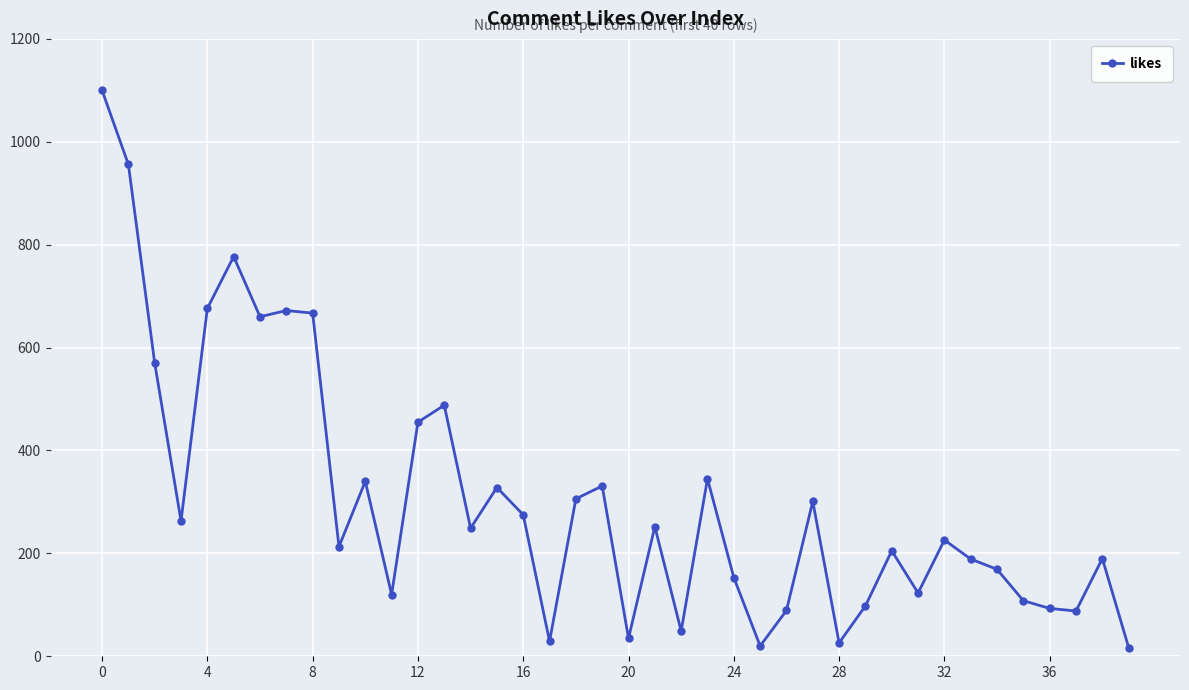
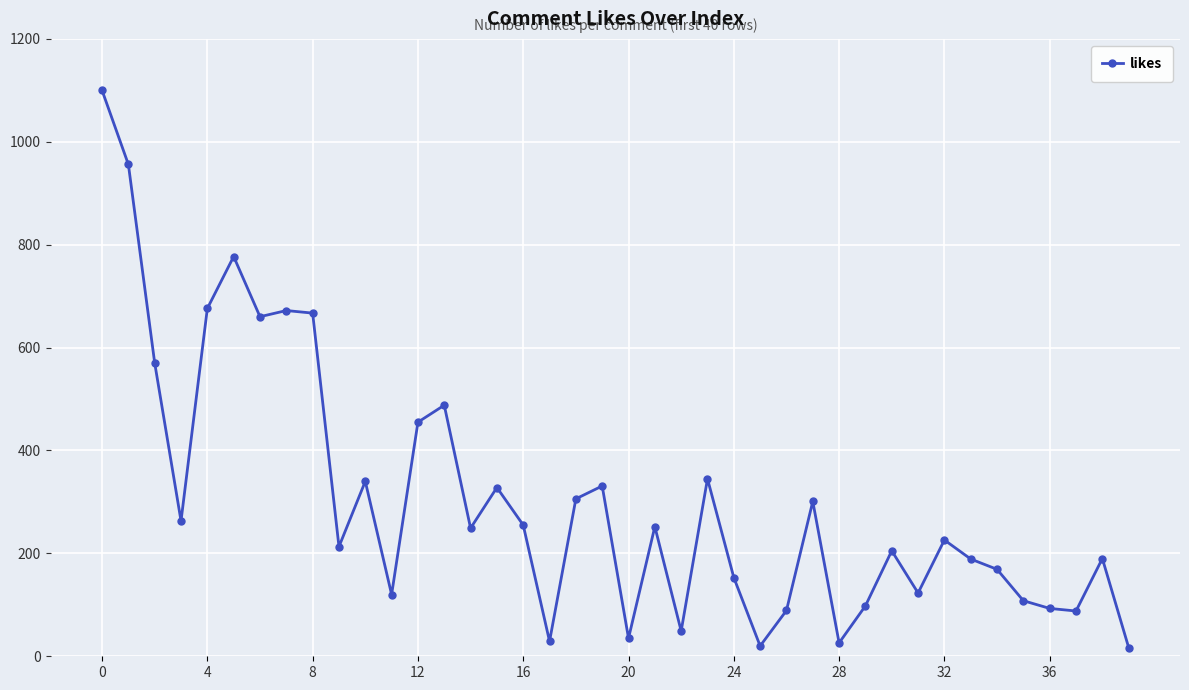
16: 280 -> 260
